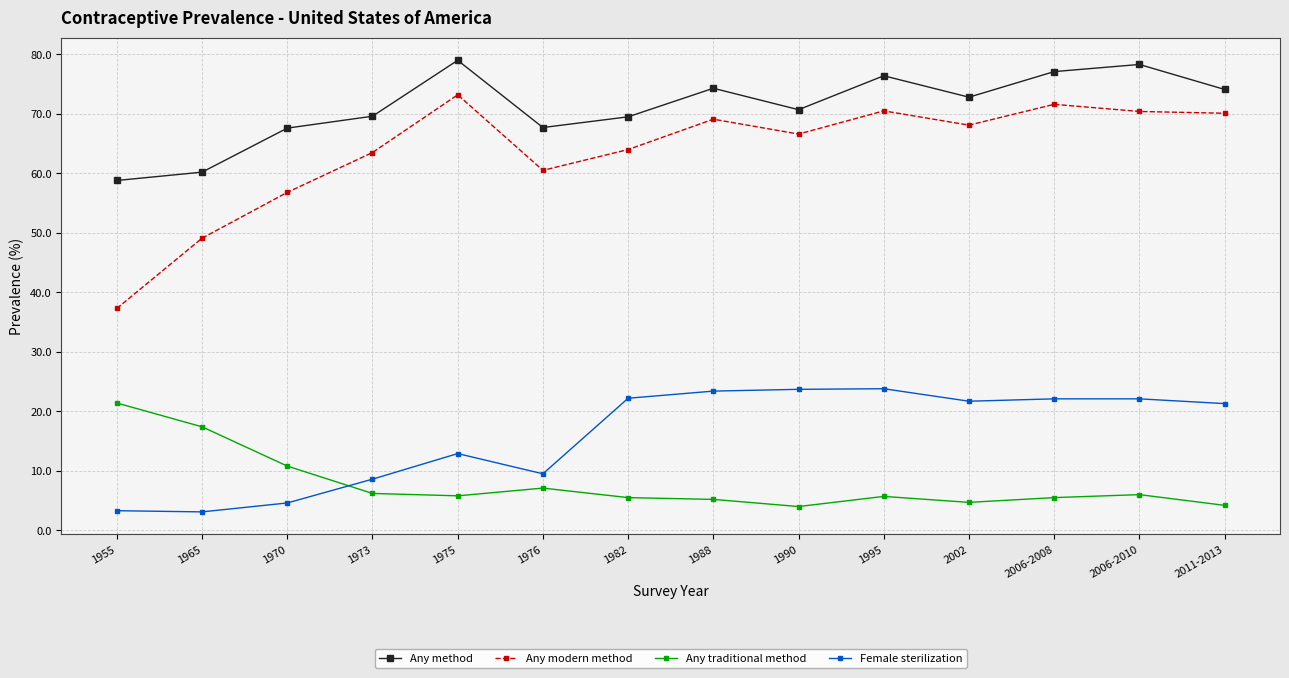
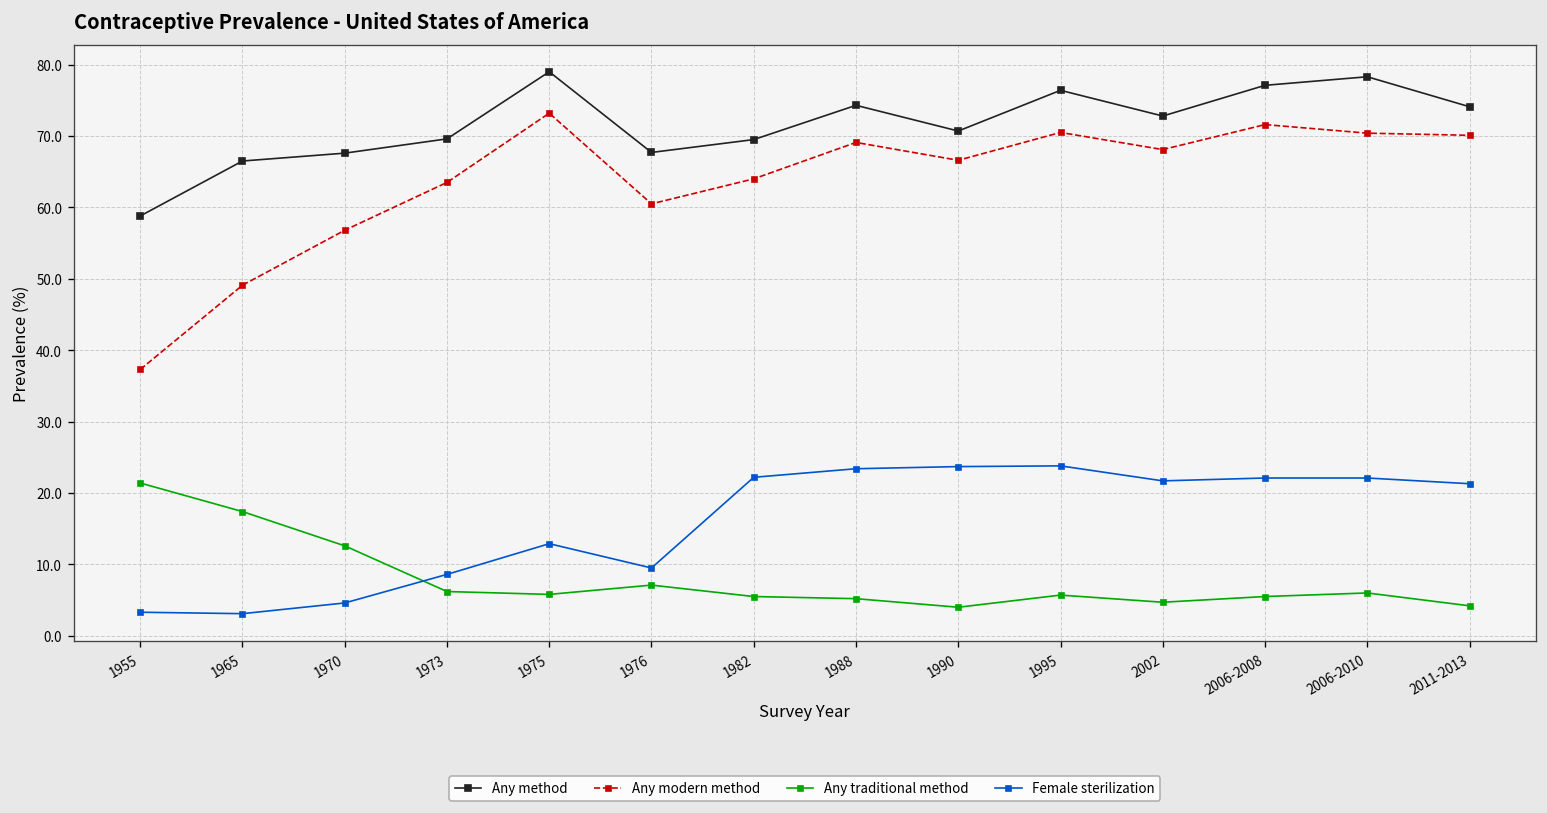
Any method, 1965: 60 -> 67
Any traditional method, 1970: 11 -> 13
